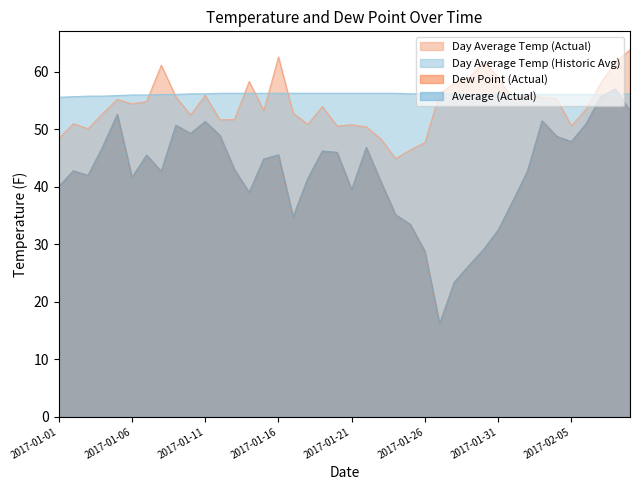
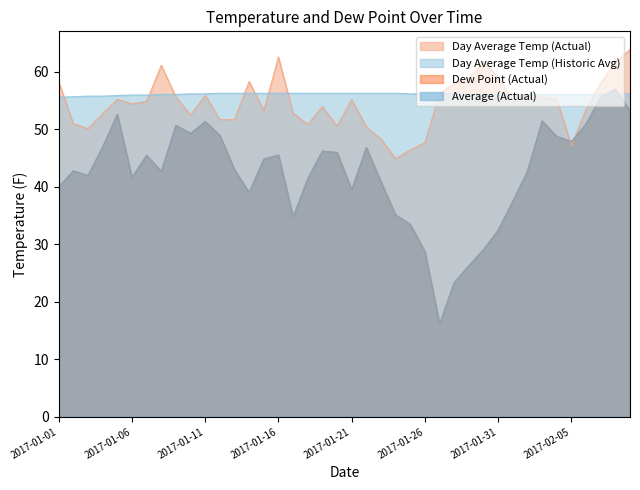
Day Average Temp (Actual), 2017-01-01: 48 -> 58
Day Average Temp (Actual), 2017-01-21: 51 -> 55
Day Average Temp (Actual), 2017-02-05: 51 -> 47
